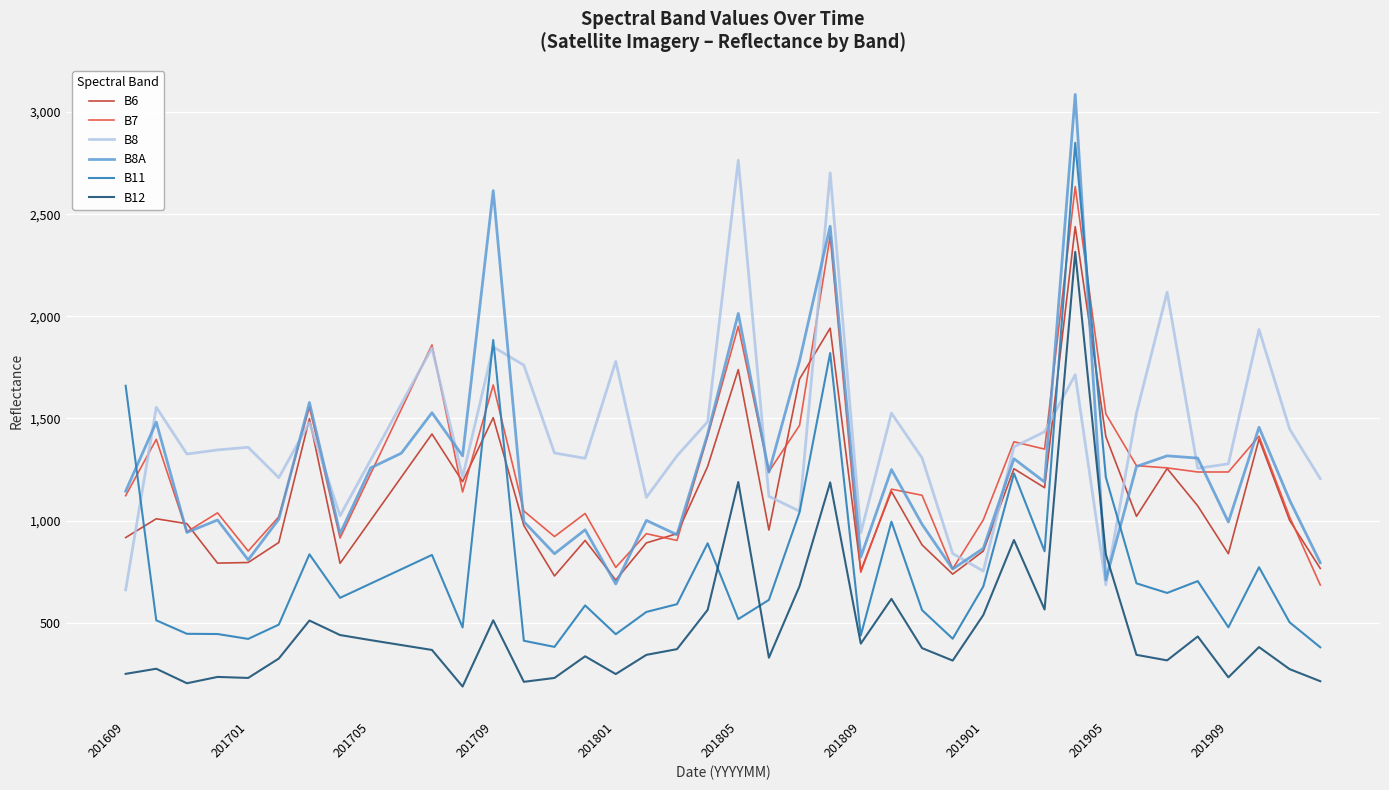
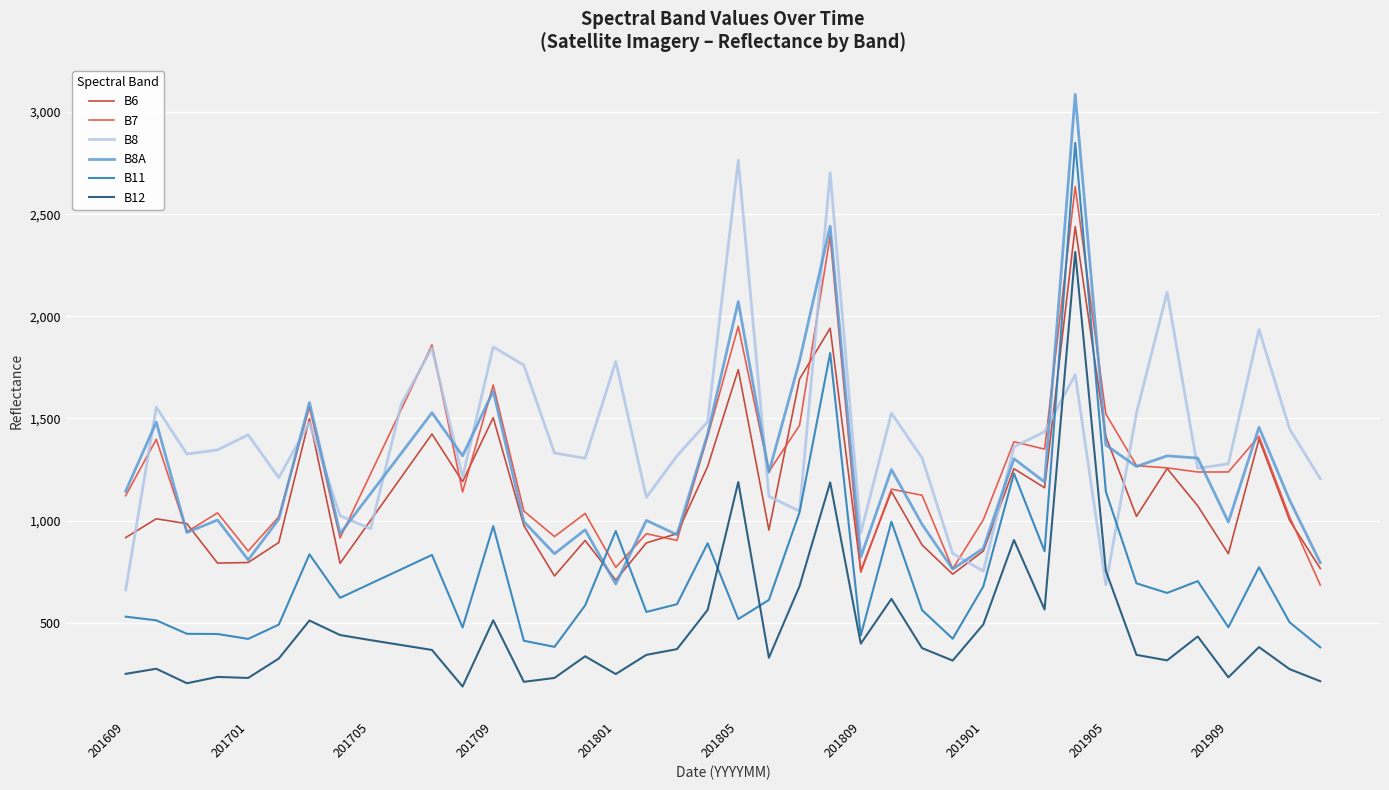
B11, 201609: 1,660 -> 530
B8, 201701: 1,360 -> 1,420
B8, 201705: 1,300 -> 960
B8A, 201705: 1,260 -> 1,130
B8A, 201709: 2,620 -> 1,630
B11, 201709: 1,880 -> 970
B11, 201801: 440 -> 950
B8A, 201805: 2,010 -> 2,070
B12, 201901: 540 -> 490
B8A, 201905: 710 -> 1,370
B11, 201905: 1,210 -> 1,140
B12, 201905: 840 -> 750
